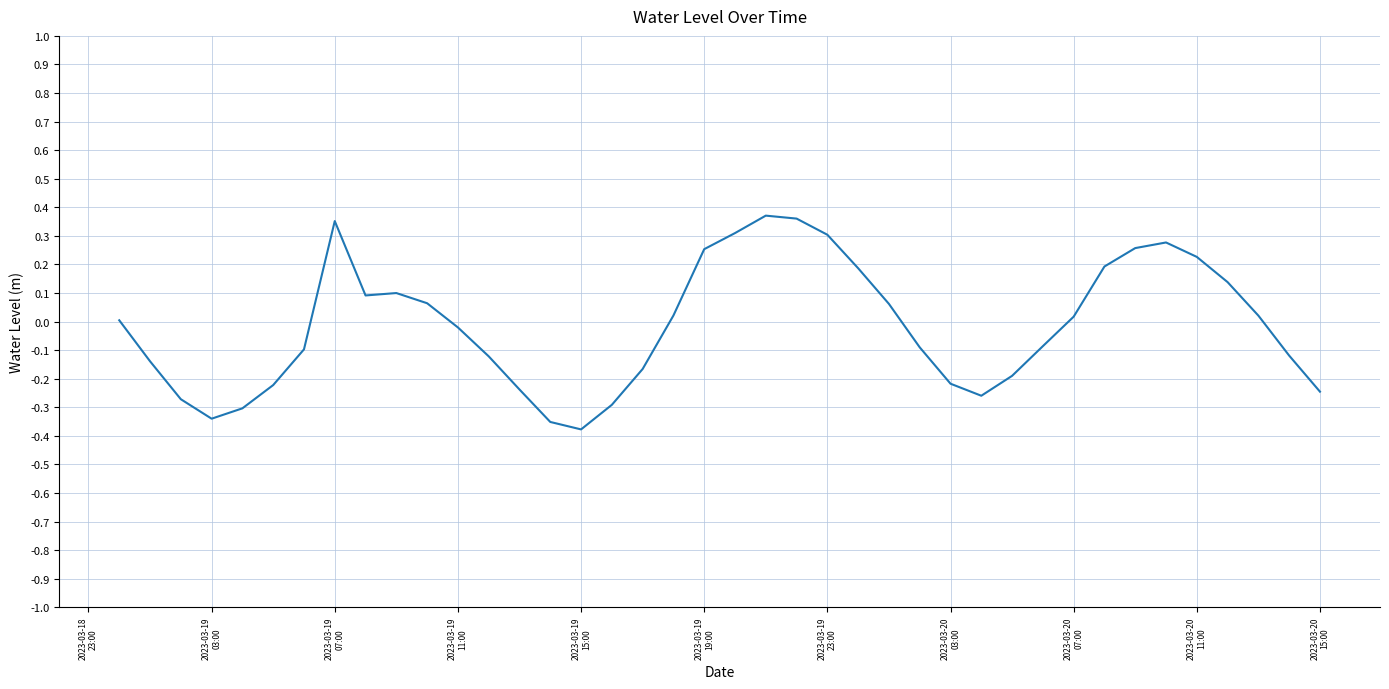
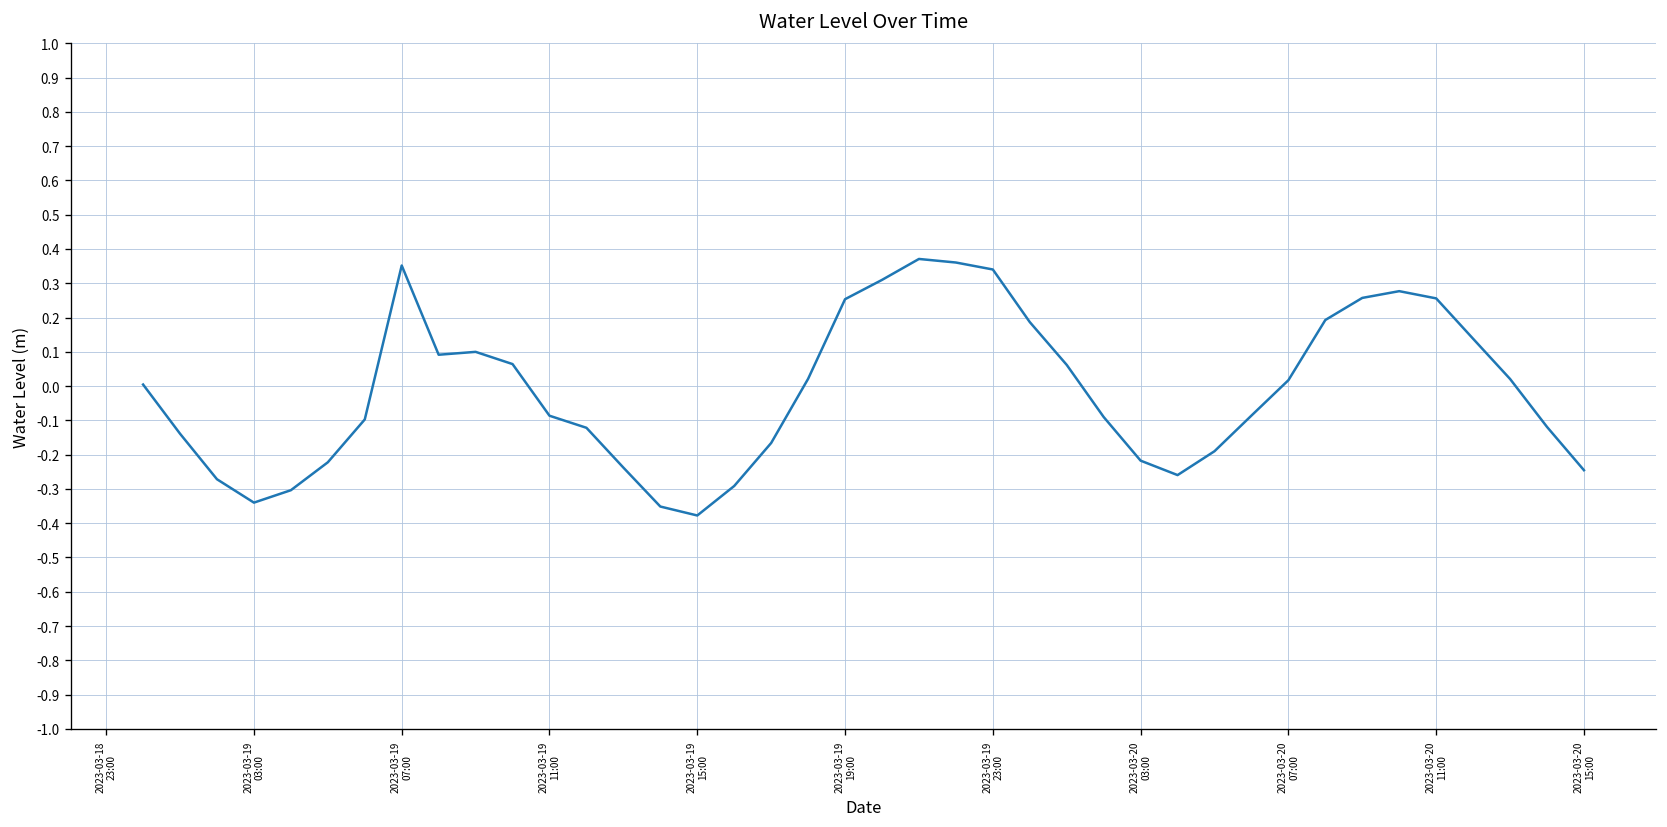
2023-03-19 11:00: -0.02 -> -0.09
2023-03-19 23:00: 0.30 -> 0.34
2023-03-20 11:00: 0.23 -> 0.26
